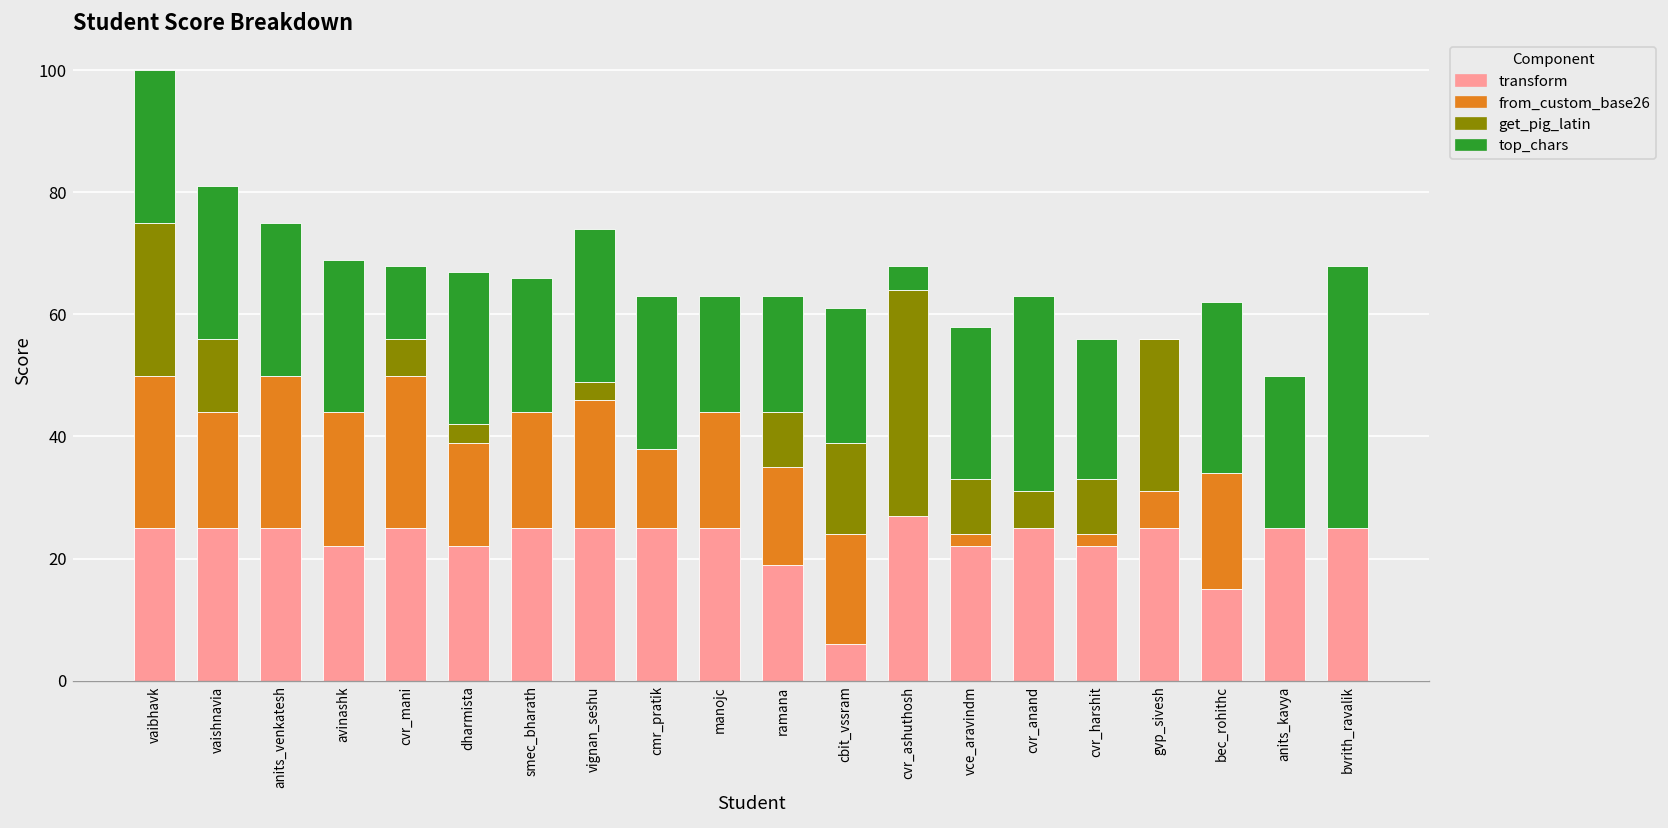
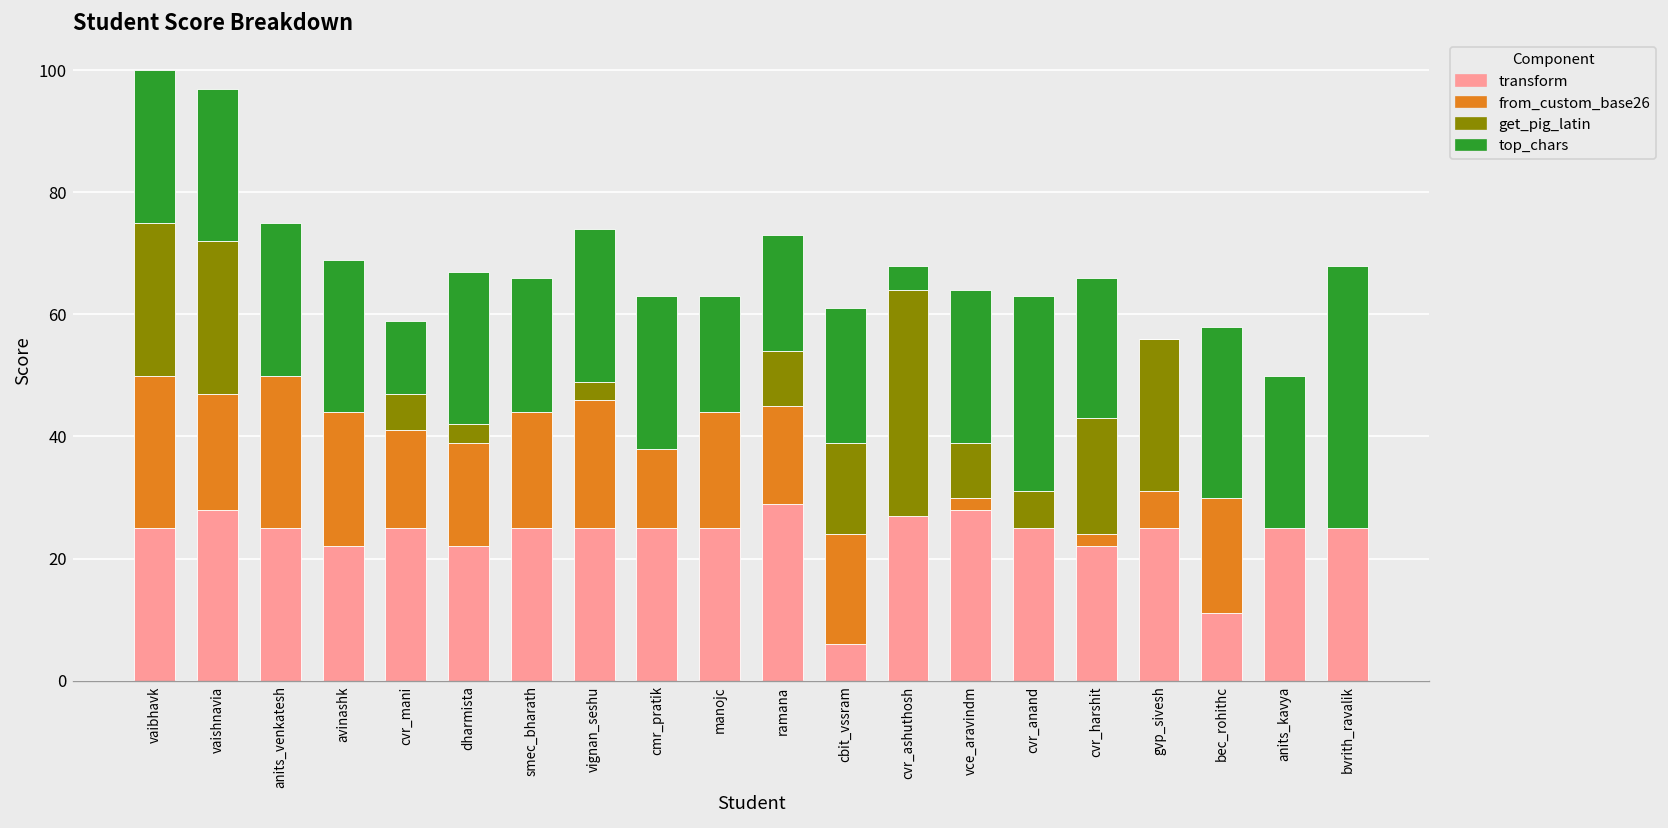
transform, vaishnavia: 25 -> 28
get_pig_latin, vaishnavia: 12 -> 25
from_custom_base26, cvr_mani: 25 -> 16
transform, ramana: 19 -> 29
transform, vce_aravindm: 22 -> 28
get_pig_latin, cvr_harshit: 9 -> 19
transform, bec_rohithc: 15 -> 11
